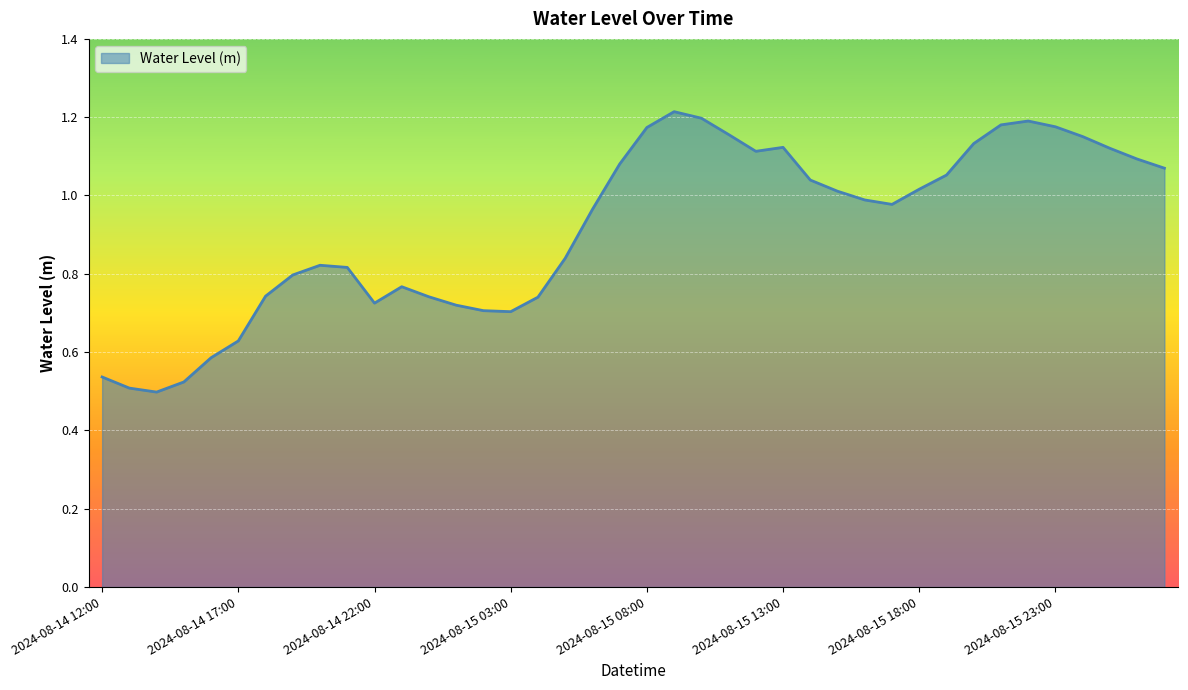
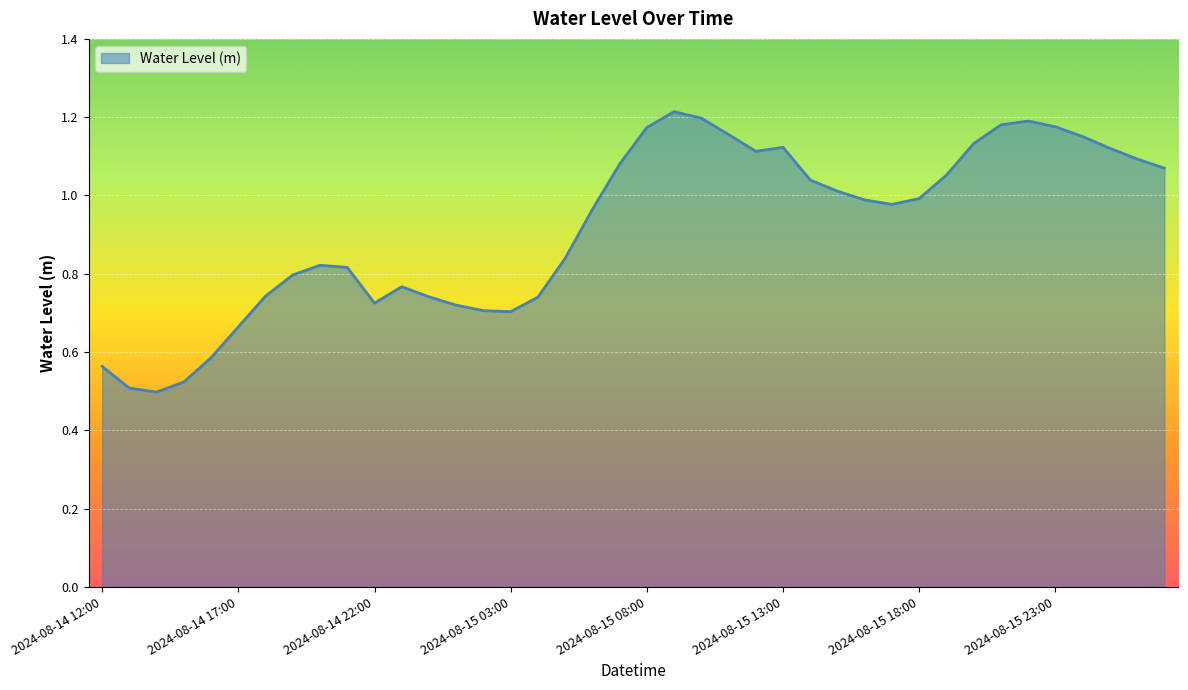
2024-08-14 12:00: 0.54 -> 0.56
2024-08-14 17:00: 0.63 -> 0.66
2024-08-15 18:00: 1.02 -> 0.99
